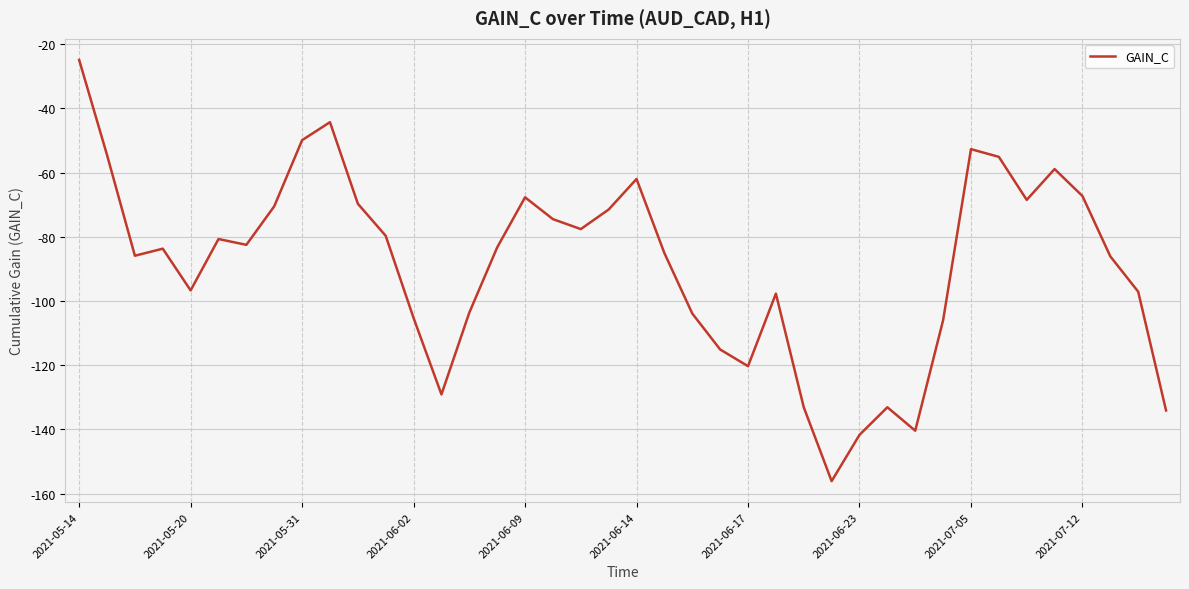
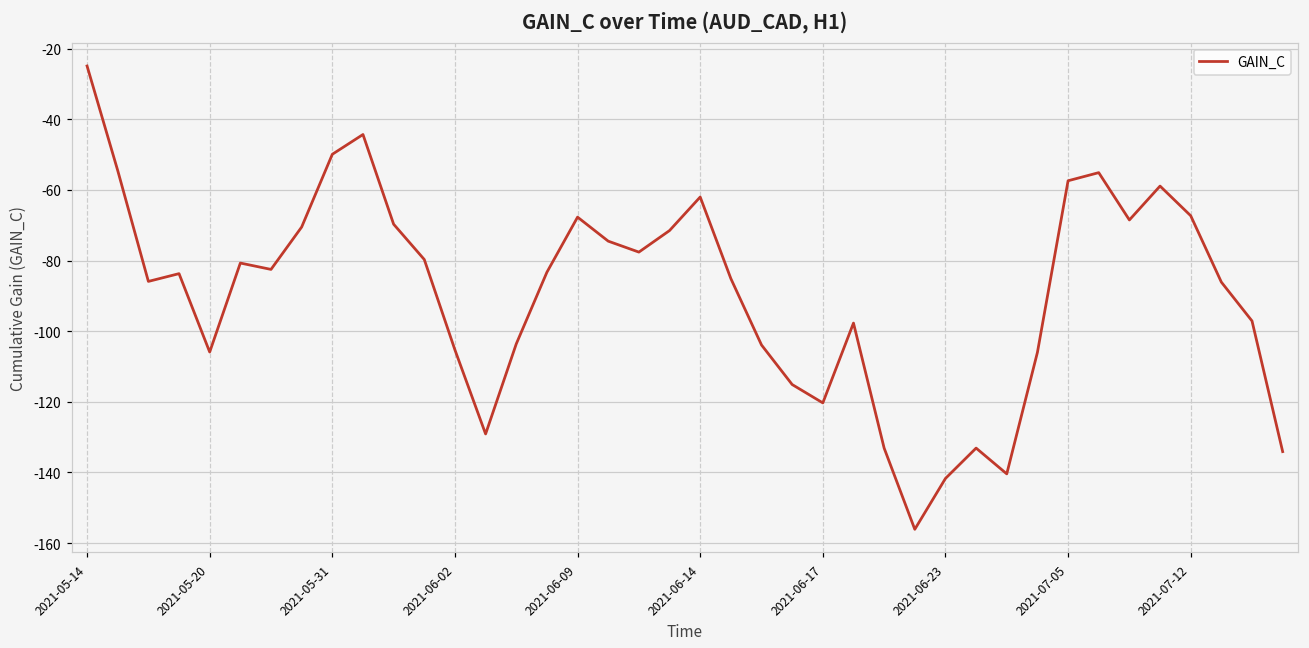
2021-05-20: -97 -> -106
2021-07-05: -53 -> -57
